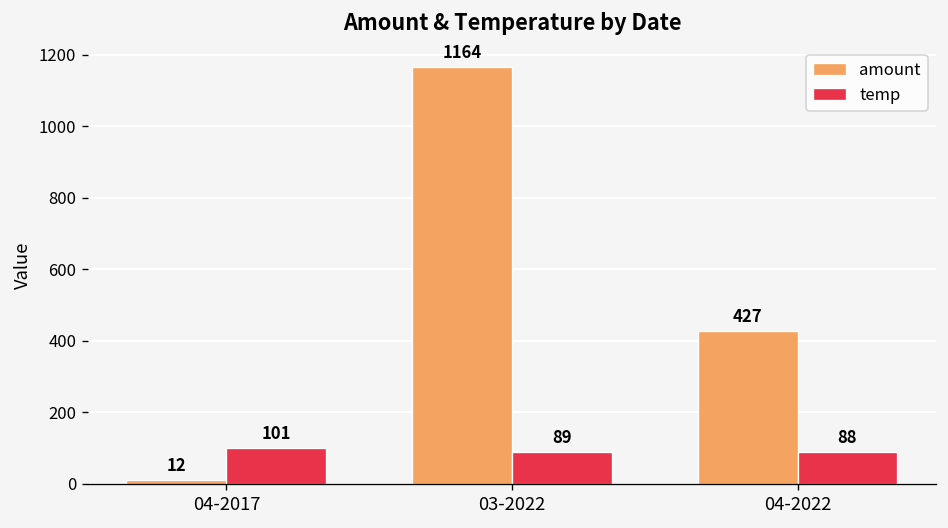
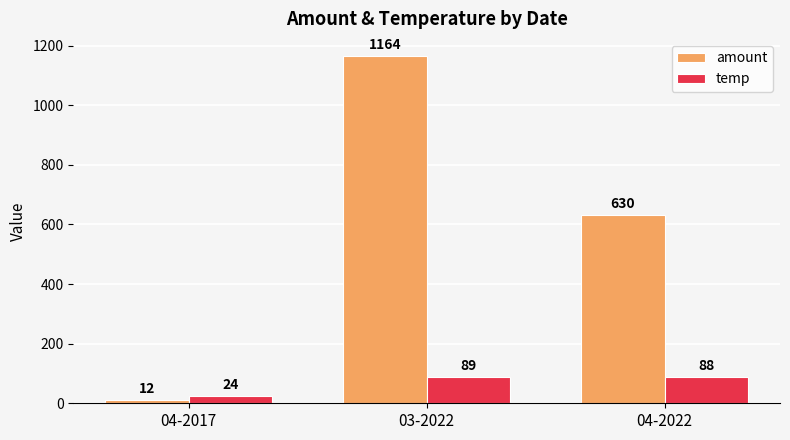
temp, 04-2017: 101 -> 24
amount, 04-2022: 427 -> 630
